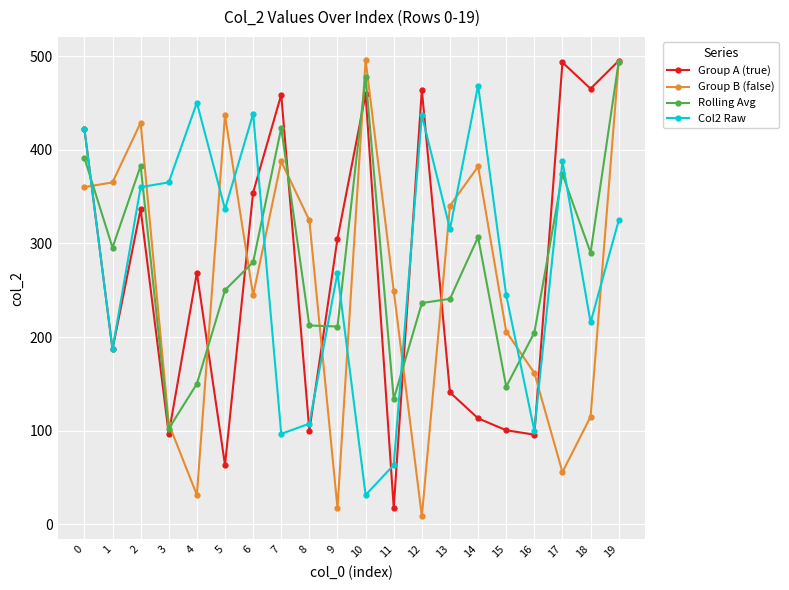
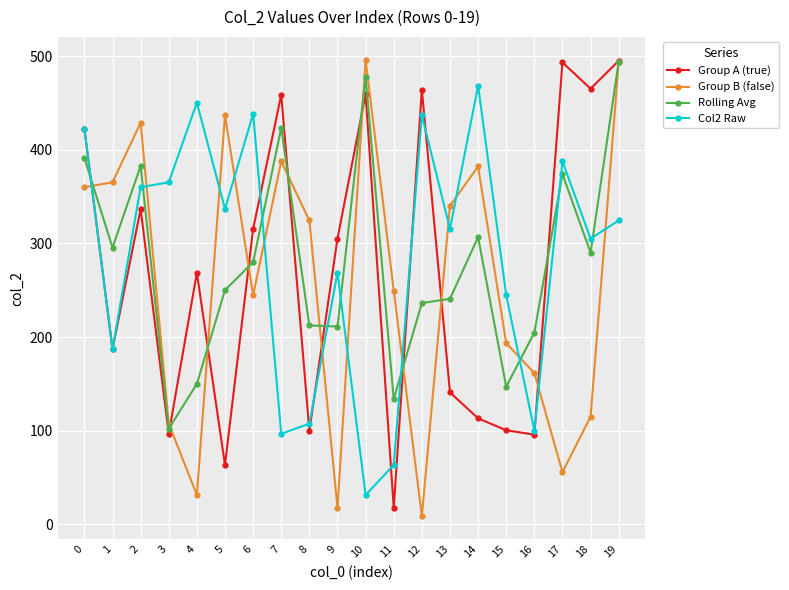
Group A (true), 6: 350 -> 320
Group B (false), 15: 210 -> 190
Col2 Raw, 18: 220 -> 310
